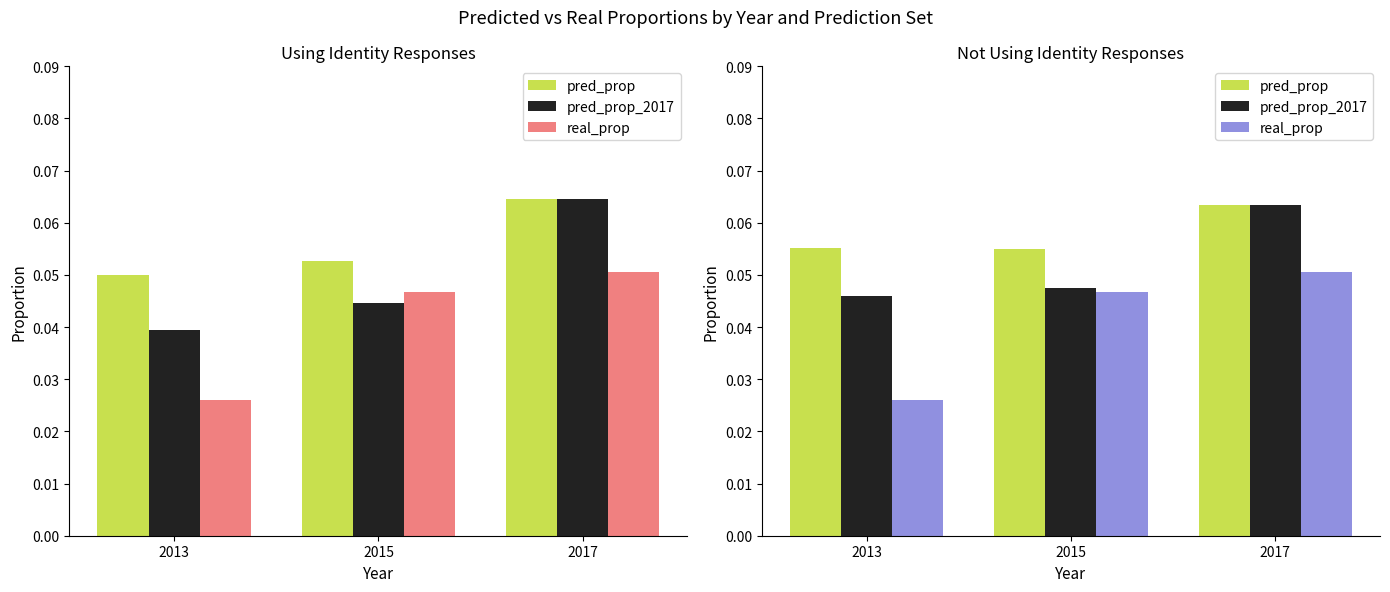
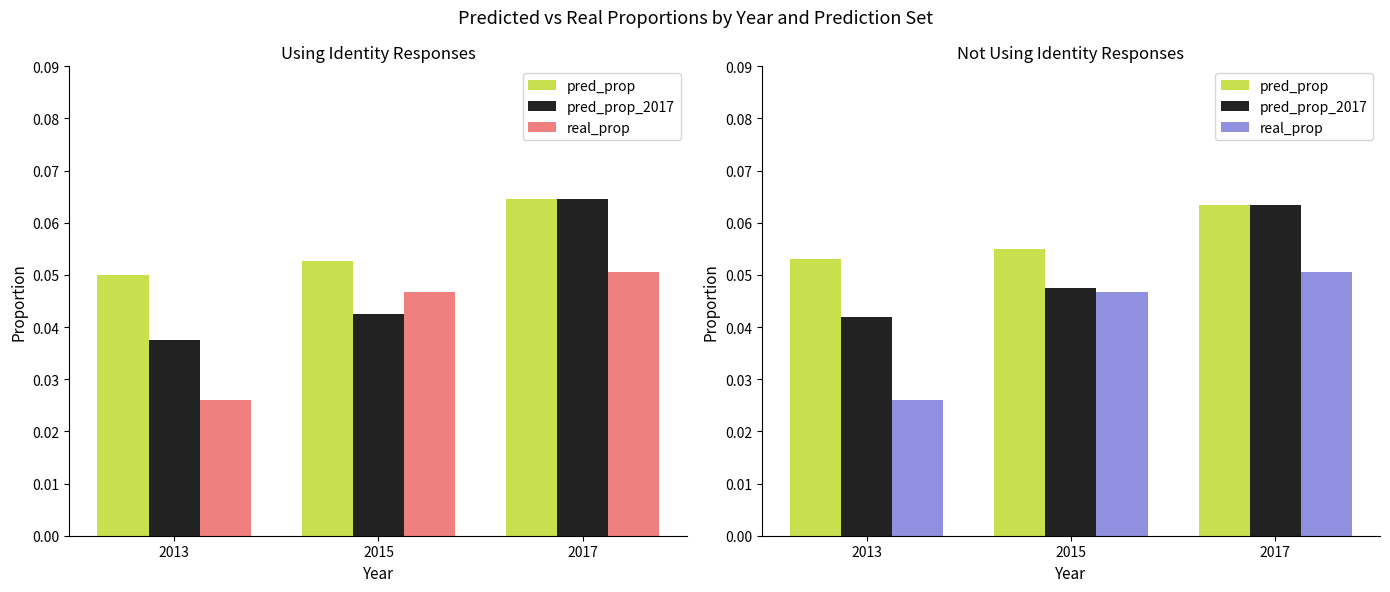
Using Identity Responses, pred_prop_2017, 2013: 0.040 -> 0.037
Using Identity Responses, pred_prop_2017, 2015: 0.045 -> 0.043
Not Using Identity Responses, pred_prop, 2013: 0.055 -> 0.053
Not Using Identity Responses, pred_prop_2017, 2013: 0.046 -> 0.042
